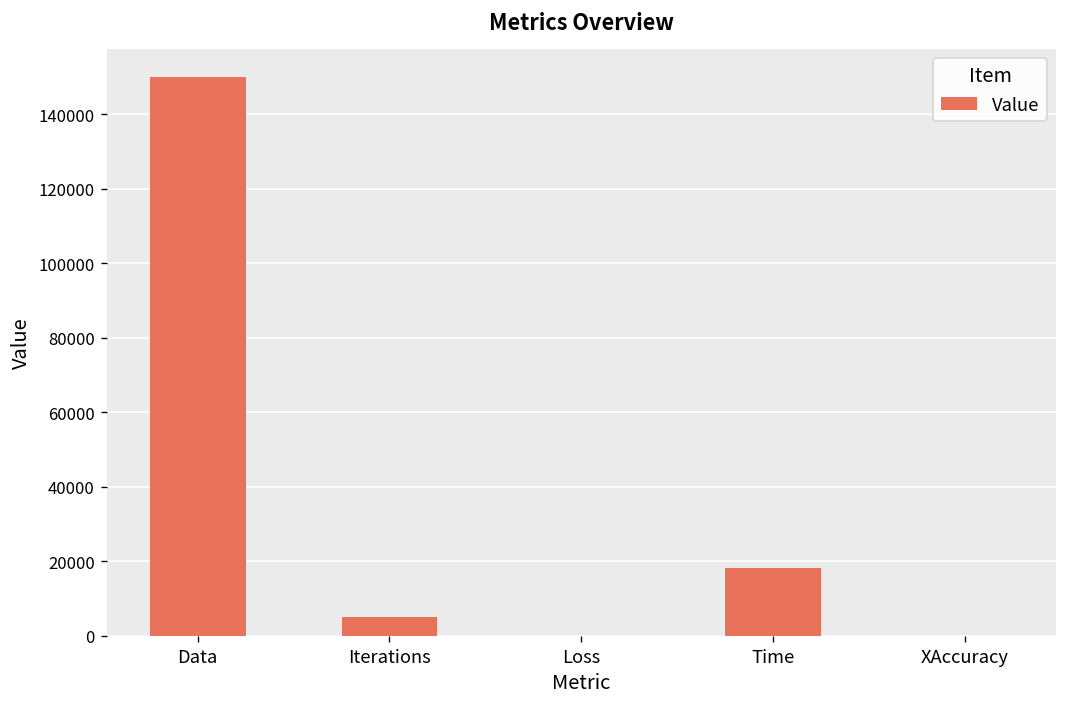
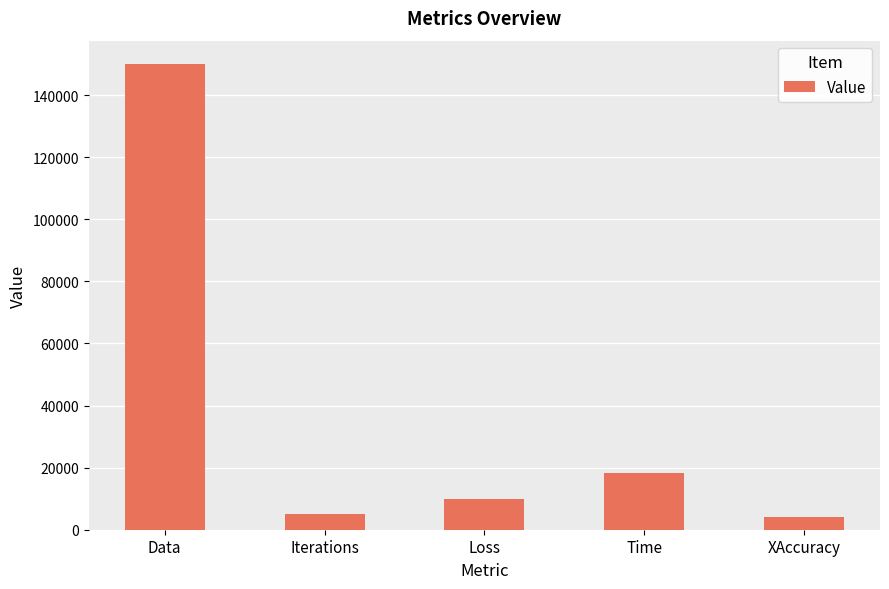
Loss: 0 -> 10000
XAccuracy: 0 -> 4000
